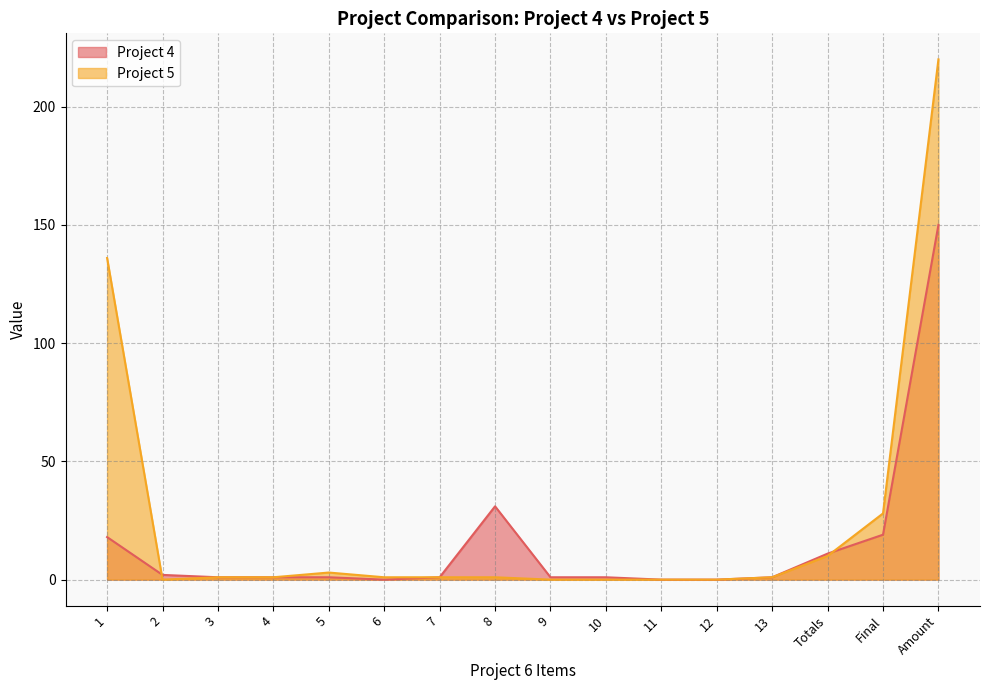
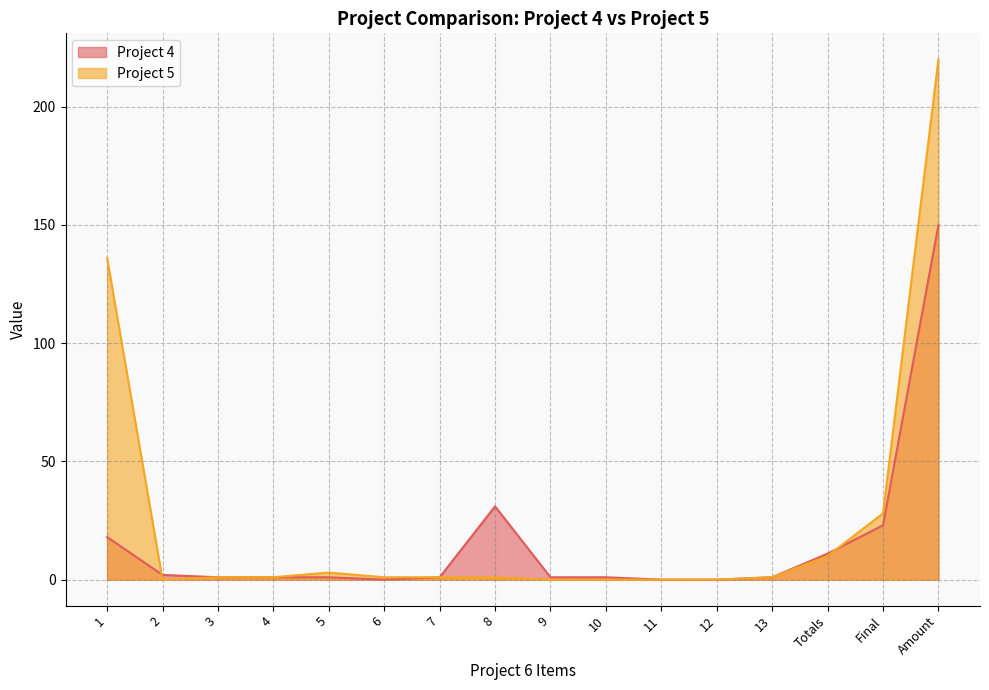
Project 4, Final: 19 -> 23
